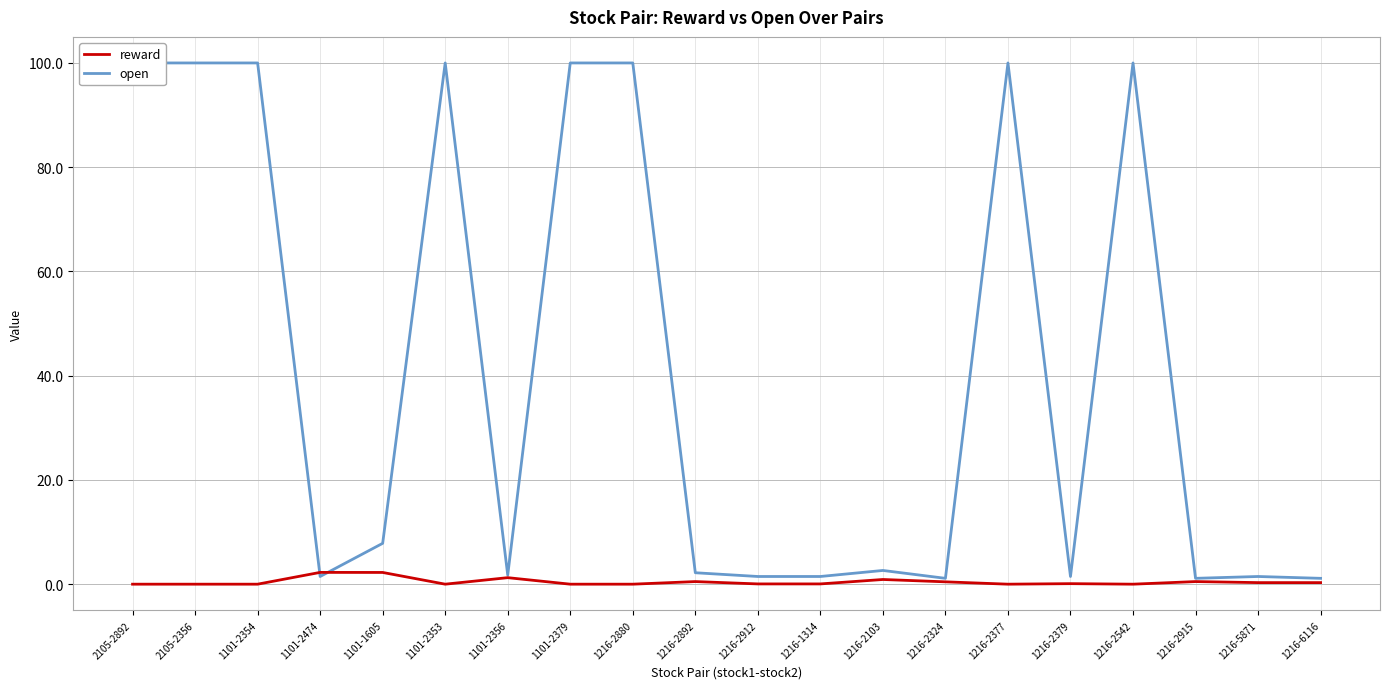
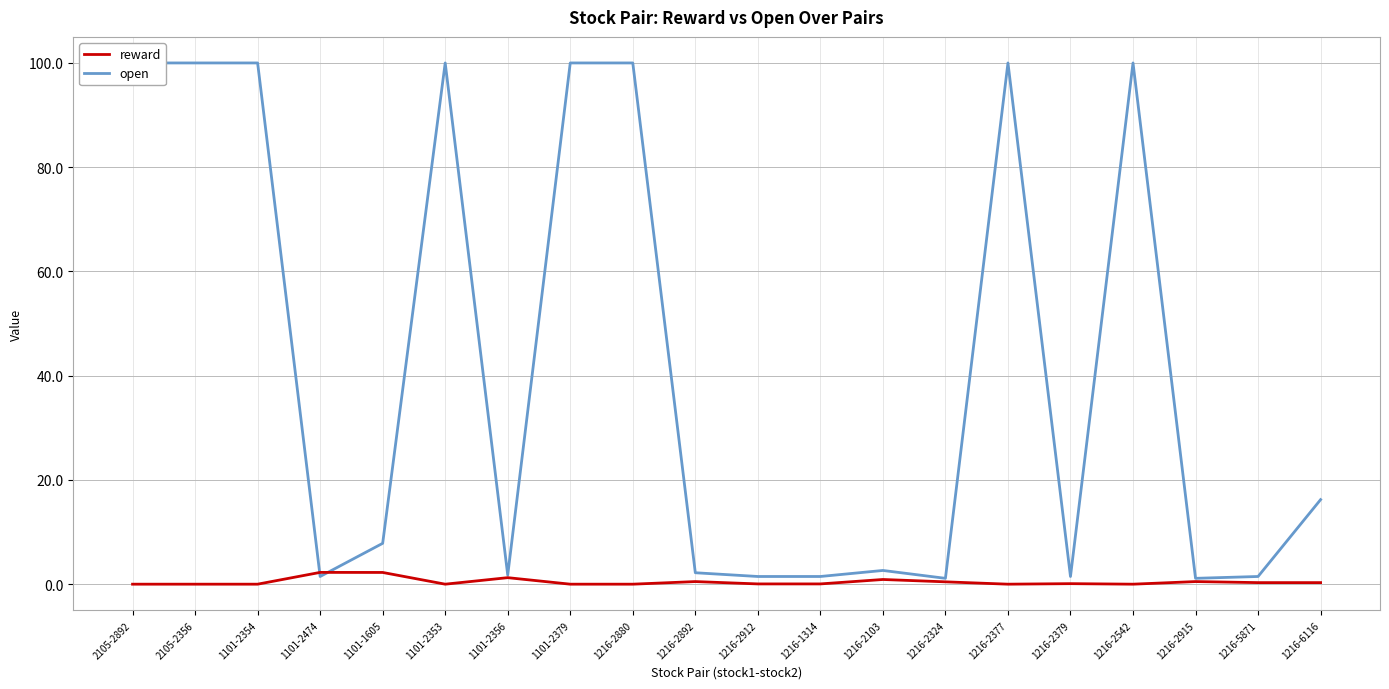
open, 1216-6116: 1 -> 16
